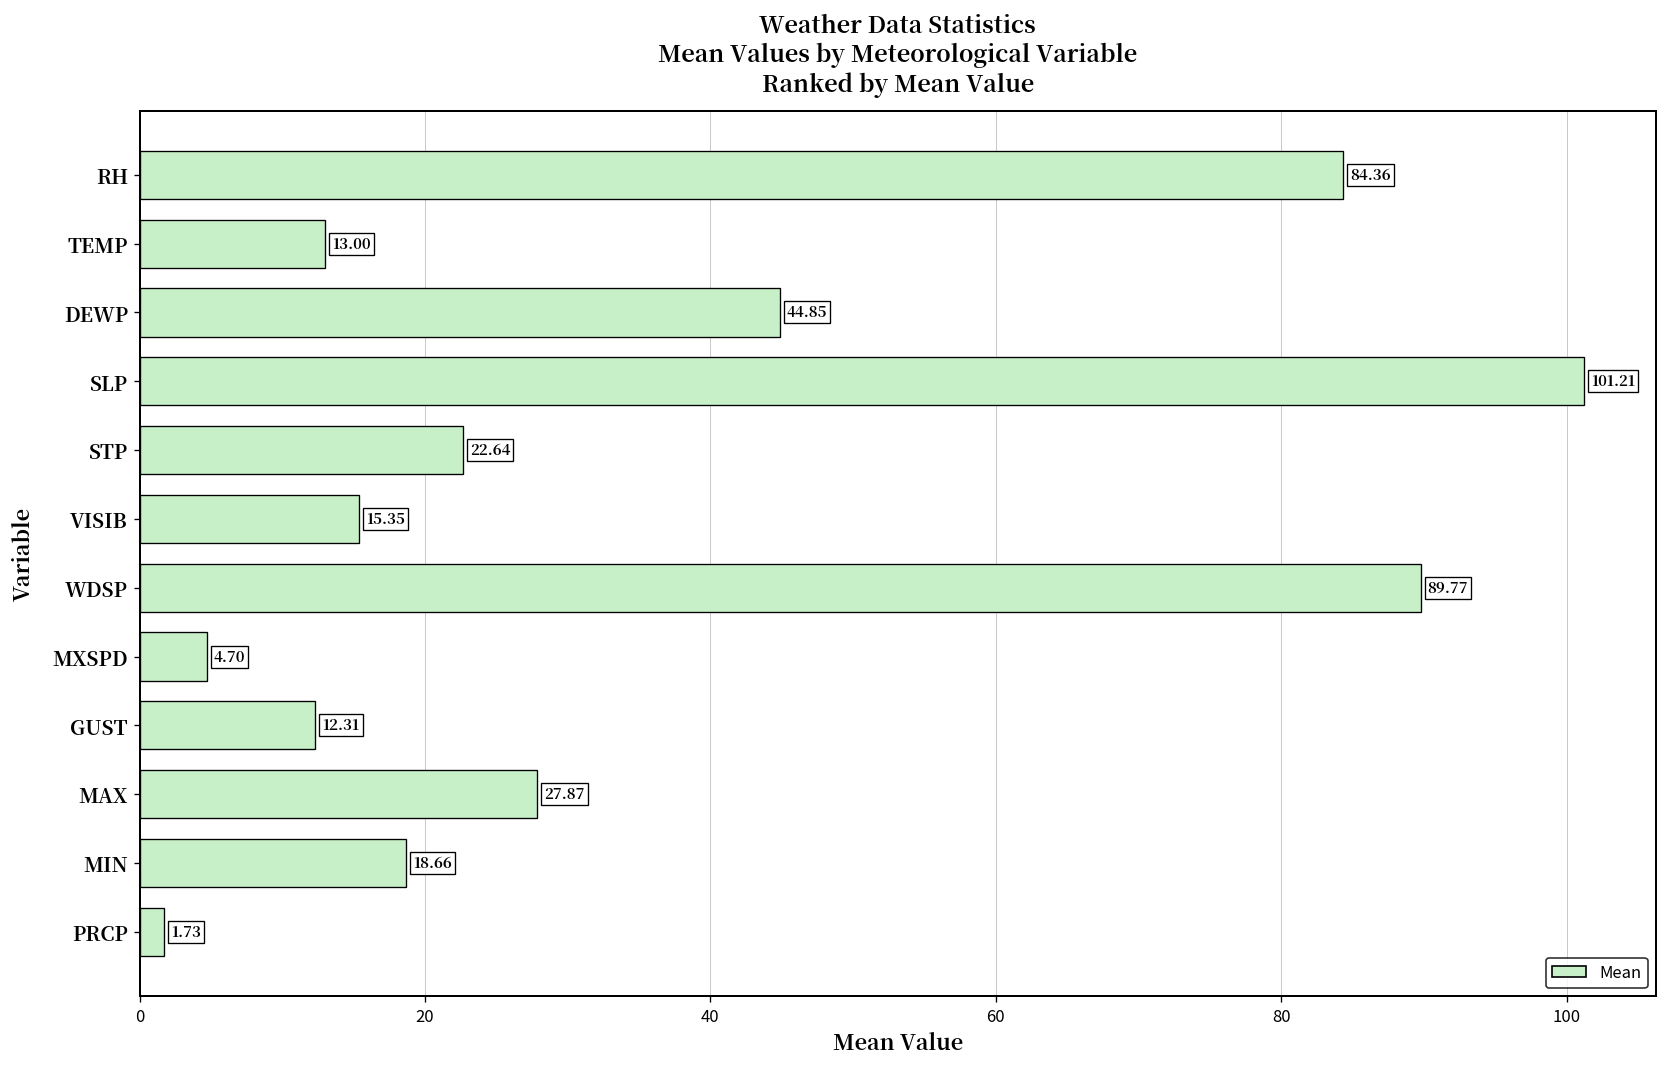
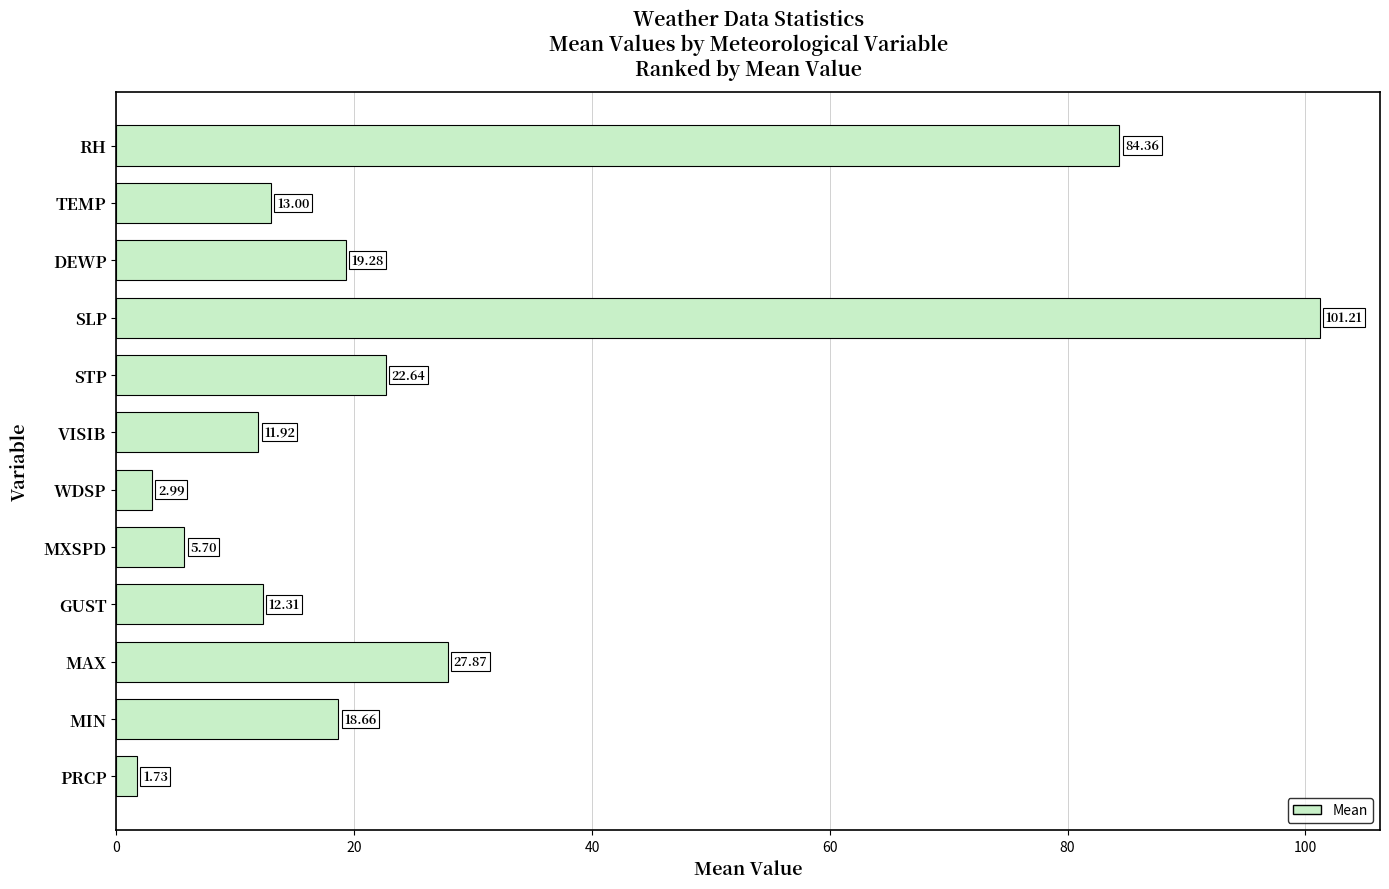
DEWP: 44.85 -> 19.28
VISIB: 15.35 -> 11.92
WDSP: 89.77 -> 2.99
MXSPD: 4.70 -> 5.70
